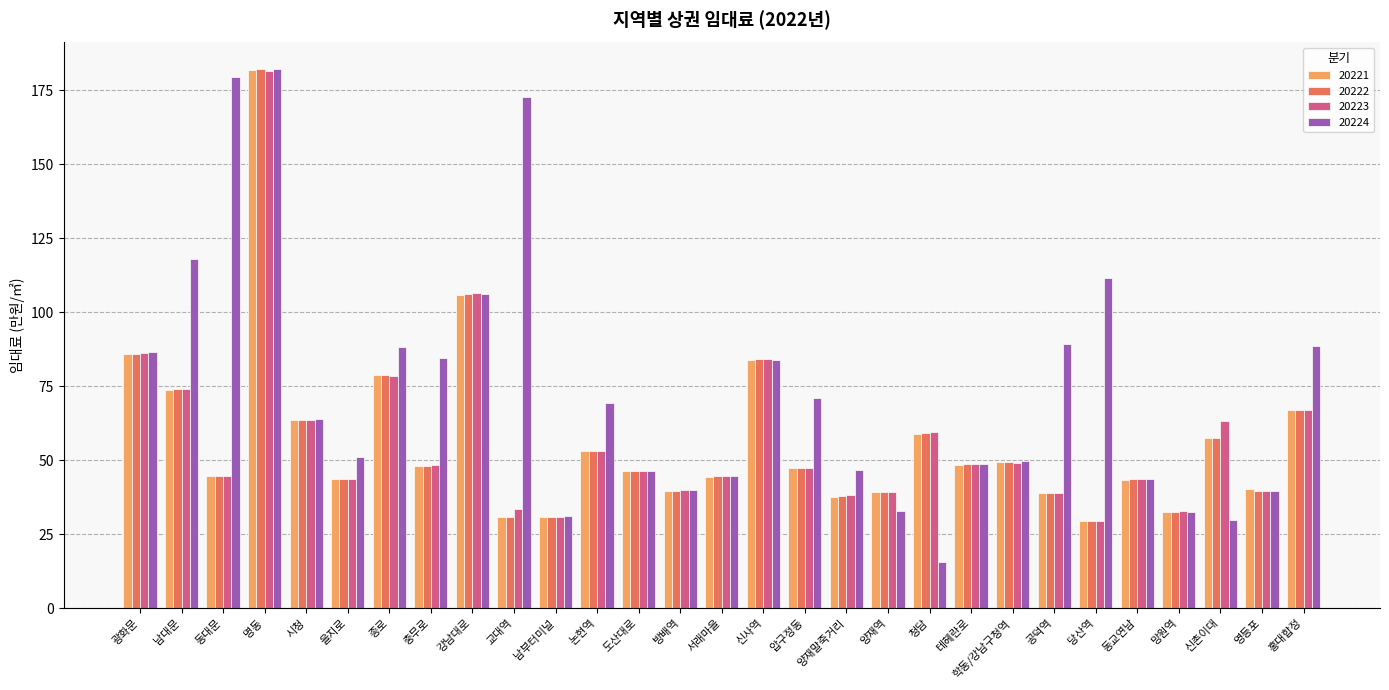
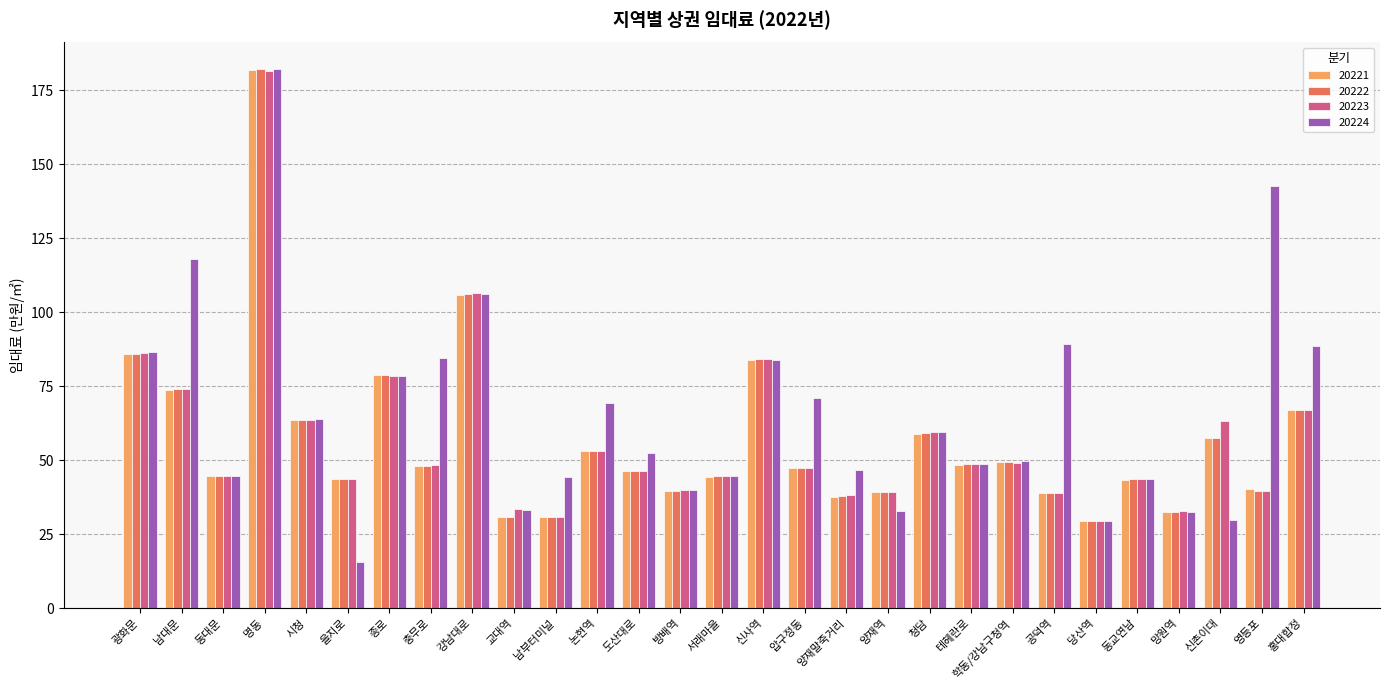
20224, 동대문: 179 -> 45
20224, 을지로: 51 -> 16
20224, 종로: 88 -> 78
20224, 교대역: 173 -> 33
20224, 남부터미널: 31 -> 44
20224, 도산대로: 46 -> 53
20224, 청담: 16 -> 60
20224, 당산역: 112 -> 30
20224, 영등포: 40 -> 143
